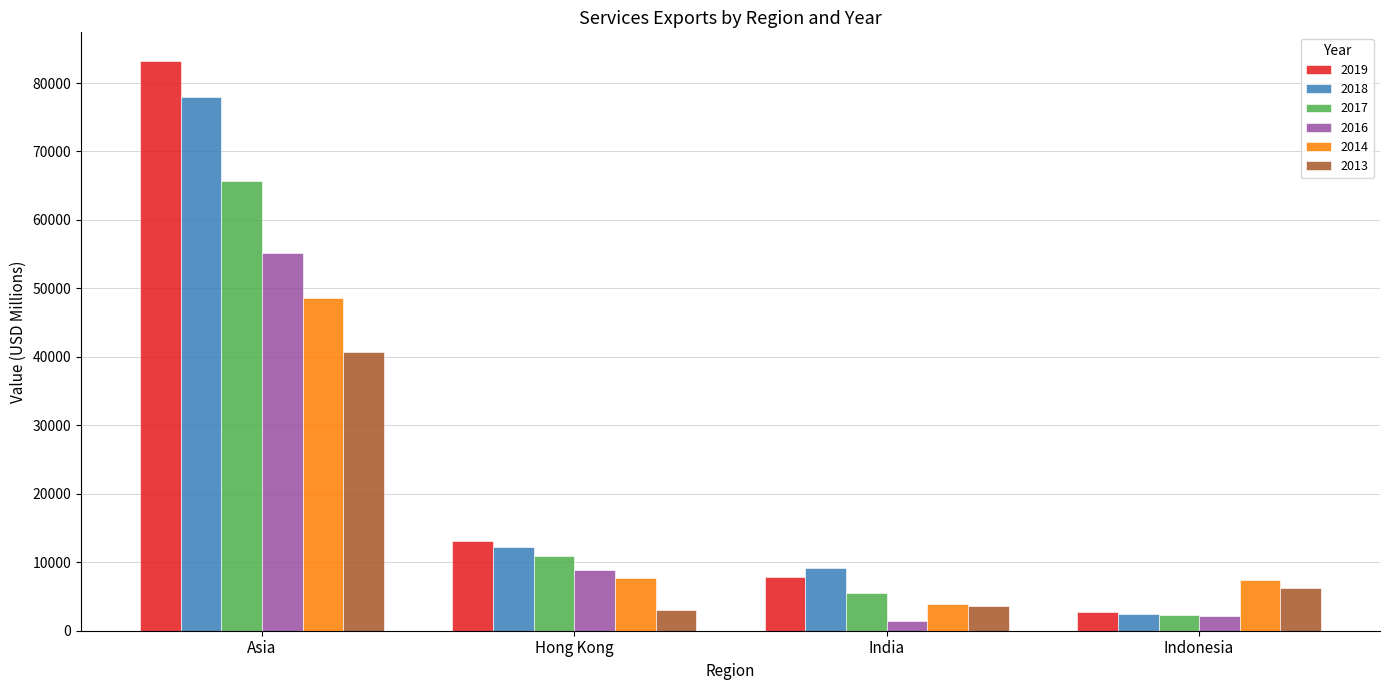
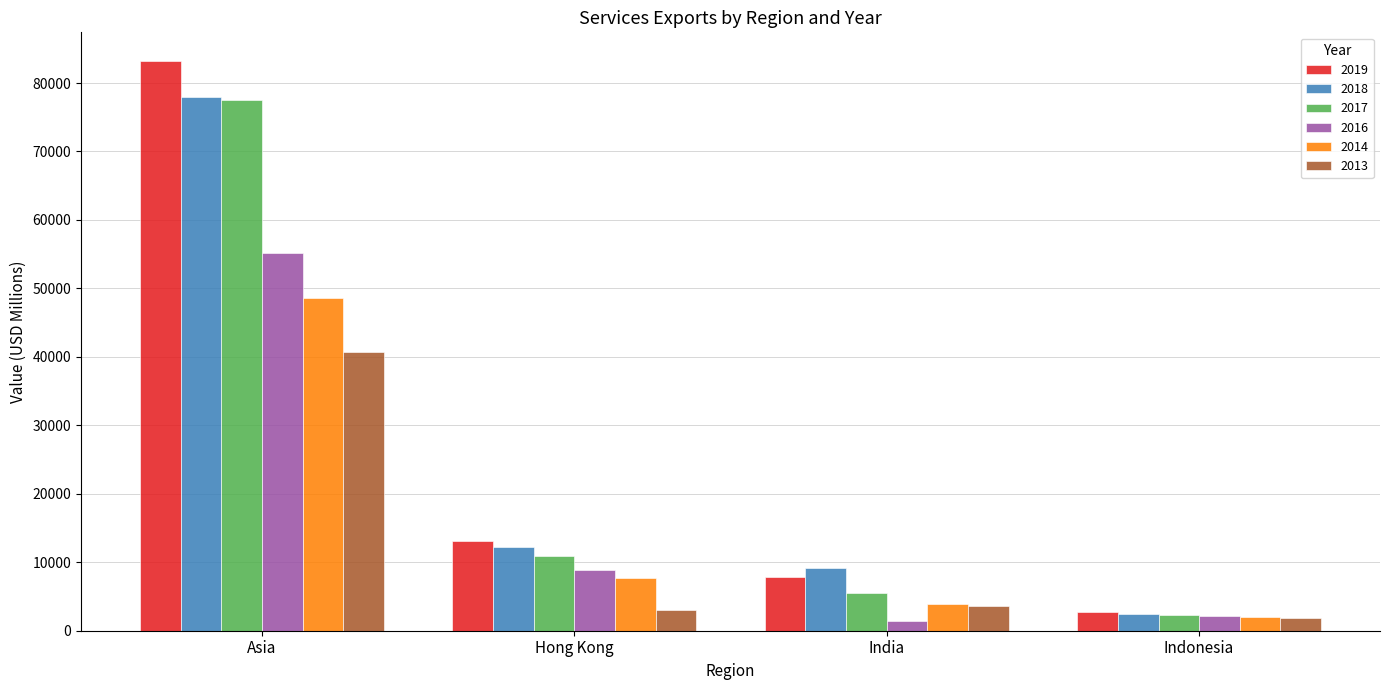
2017, Asia: 66000 -> 78000
2014, Indonesia: 7000 -> 2000
2013, Indonesia: 6000 -> 2000
